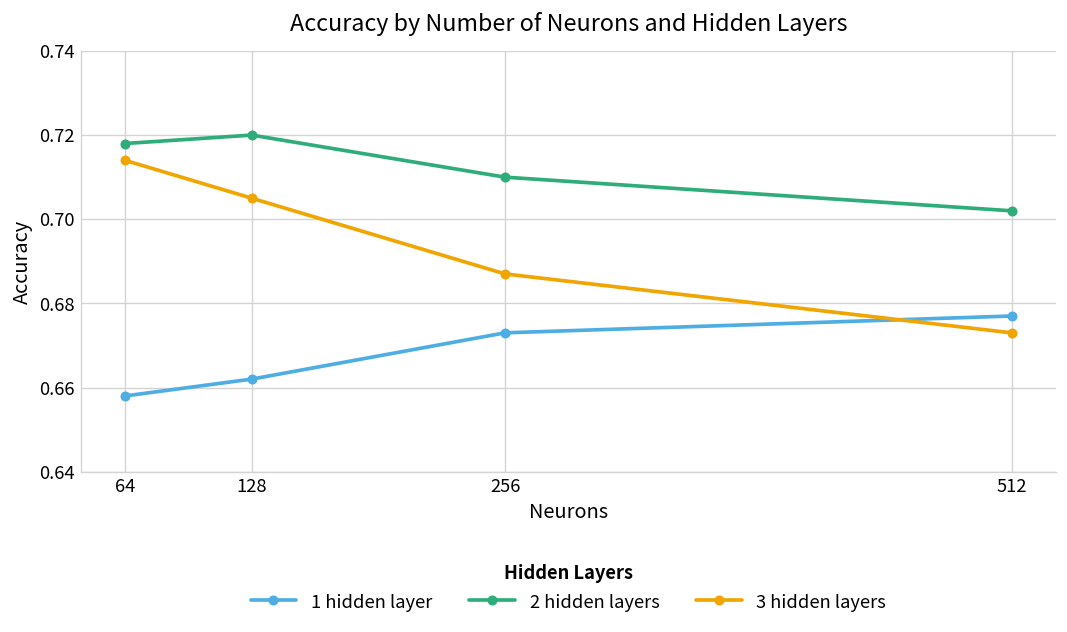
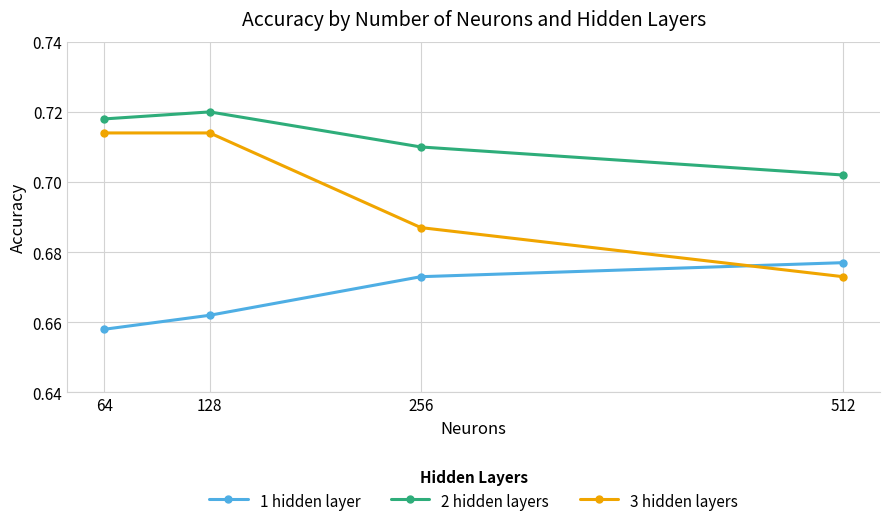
3 hidden layers, 128: 0.705 -> 0.714
